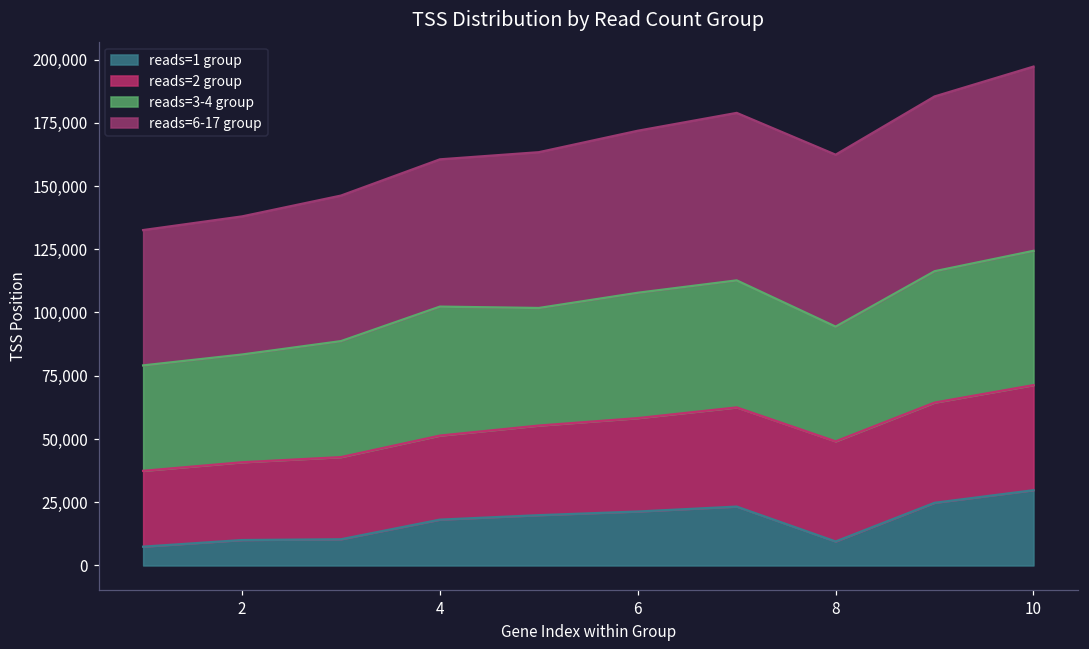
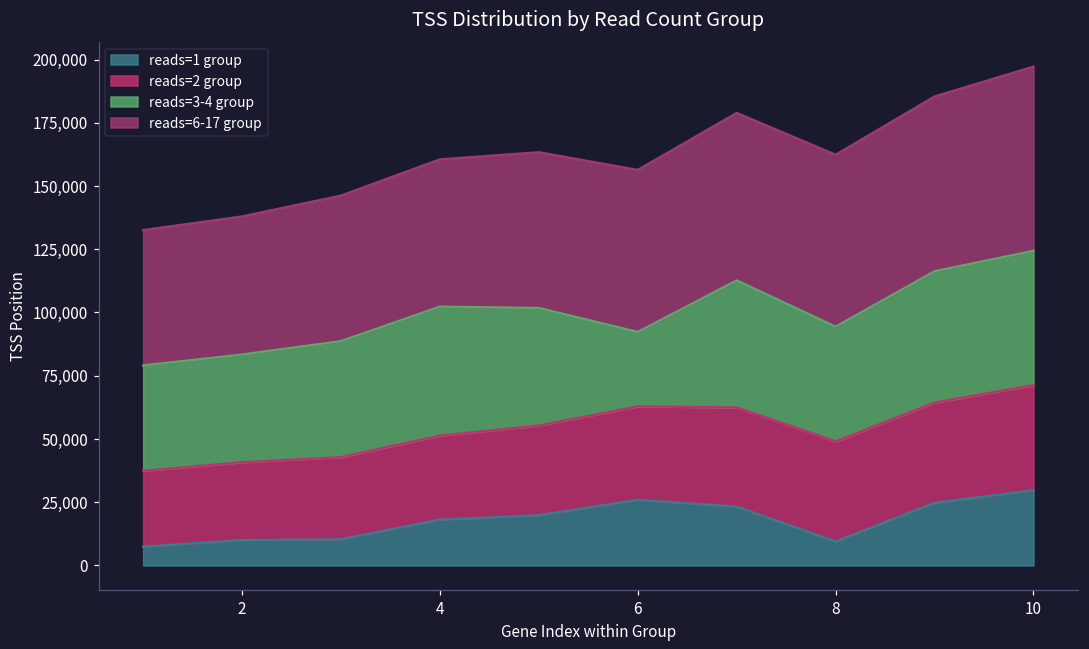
reads=1 group, 6: 21,000 -> 26,000
reads=3-4 group, 6: 50,000 -> 29,000
